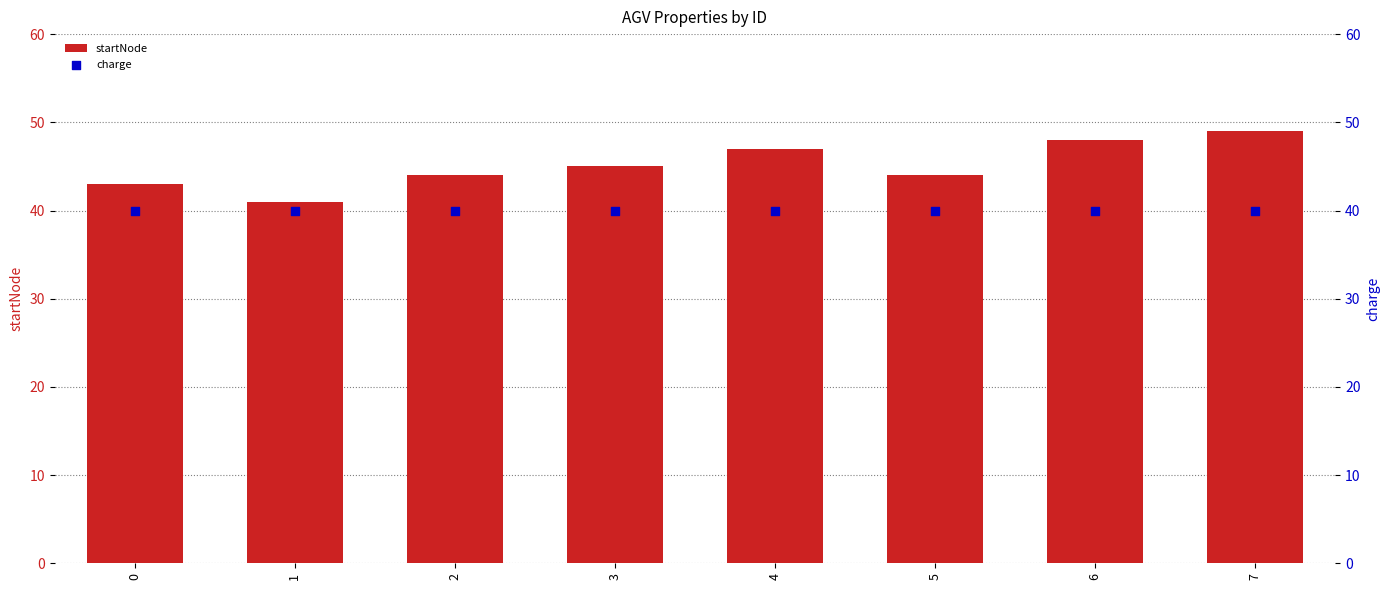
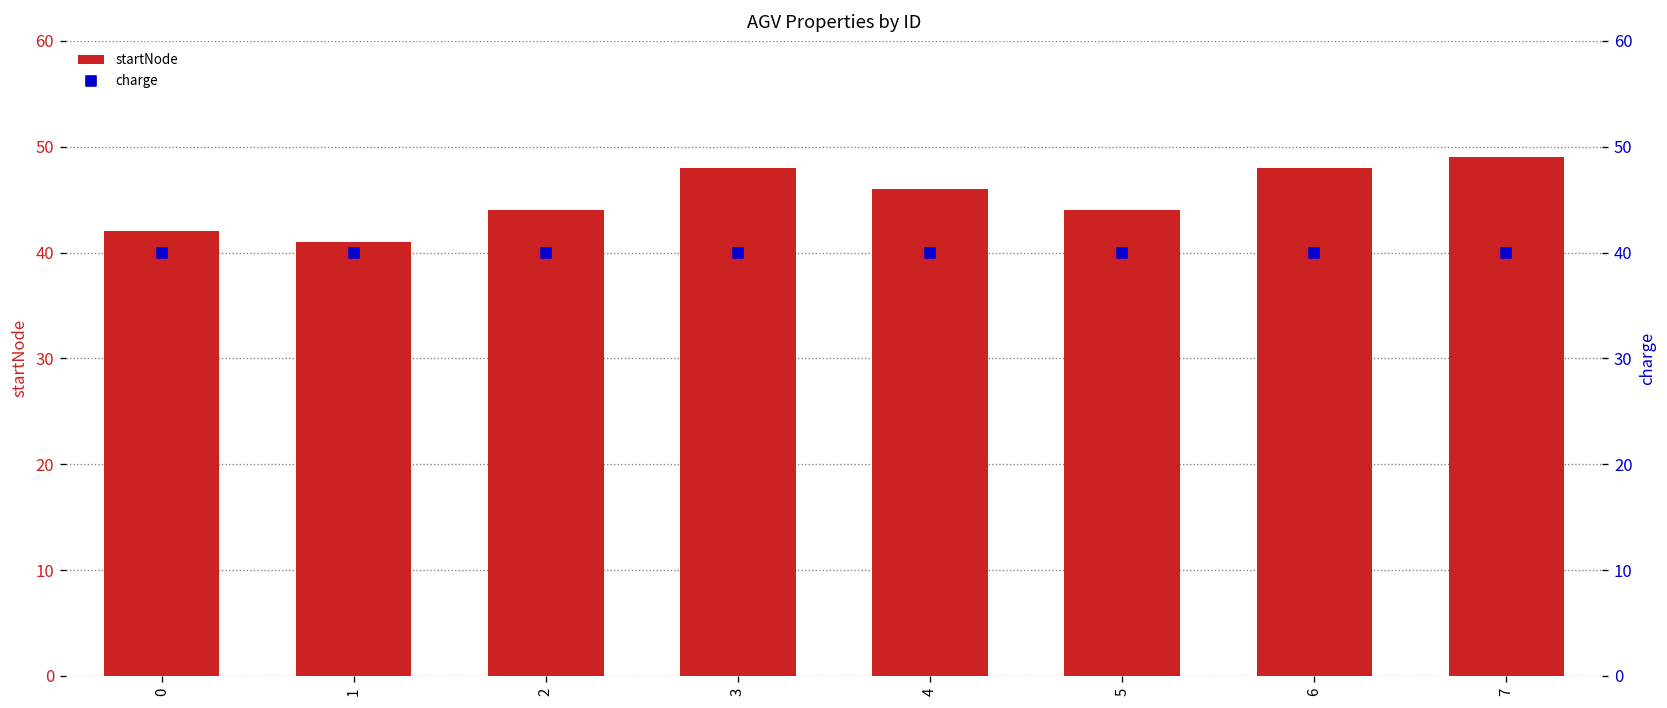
startNode, 0: 43 -> 42
startNode, 3: 45 -> 48
startNode, 4: 47 -> 46
